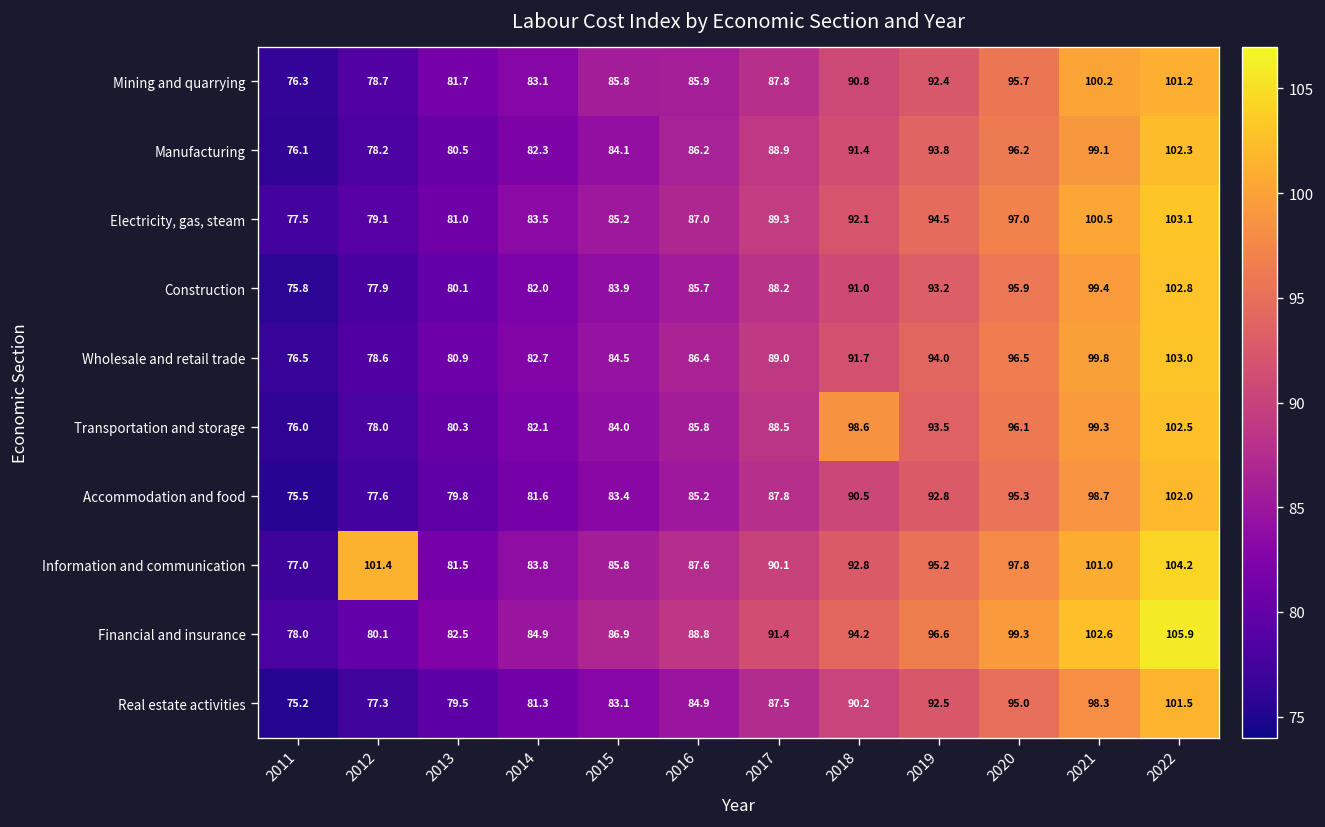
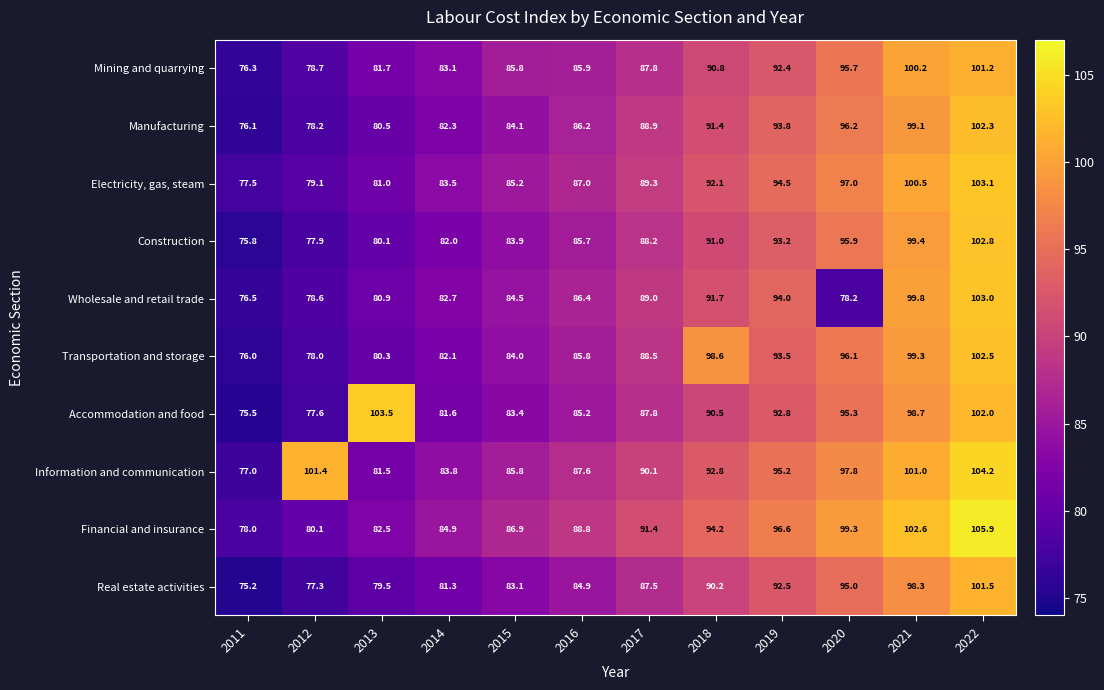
Wholesale and retail trade, 2020: 96.5 -> 78.2
Accommodation and food, 2013: 79.8 -> 103.5
